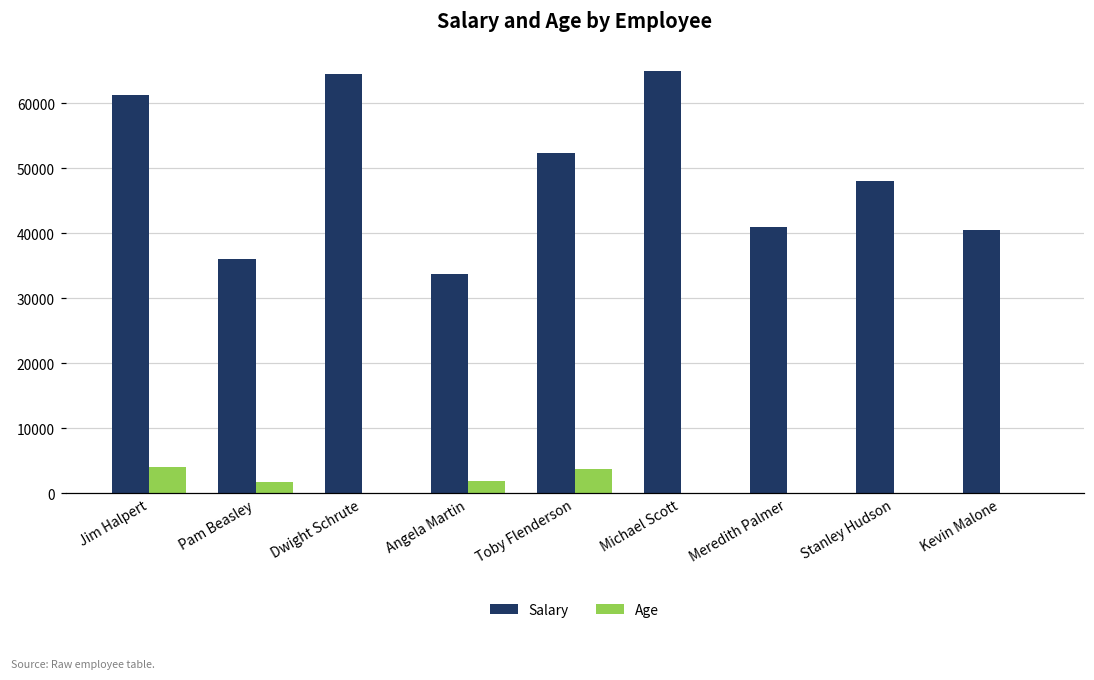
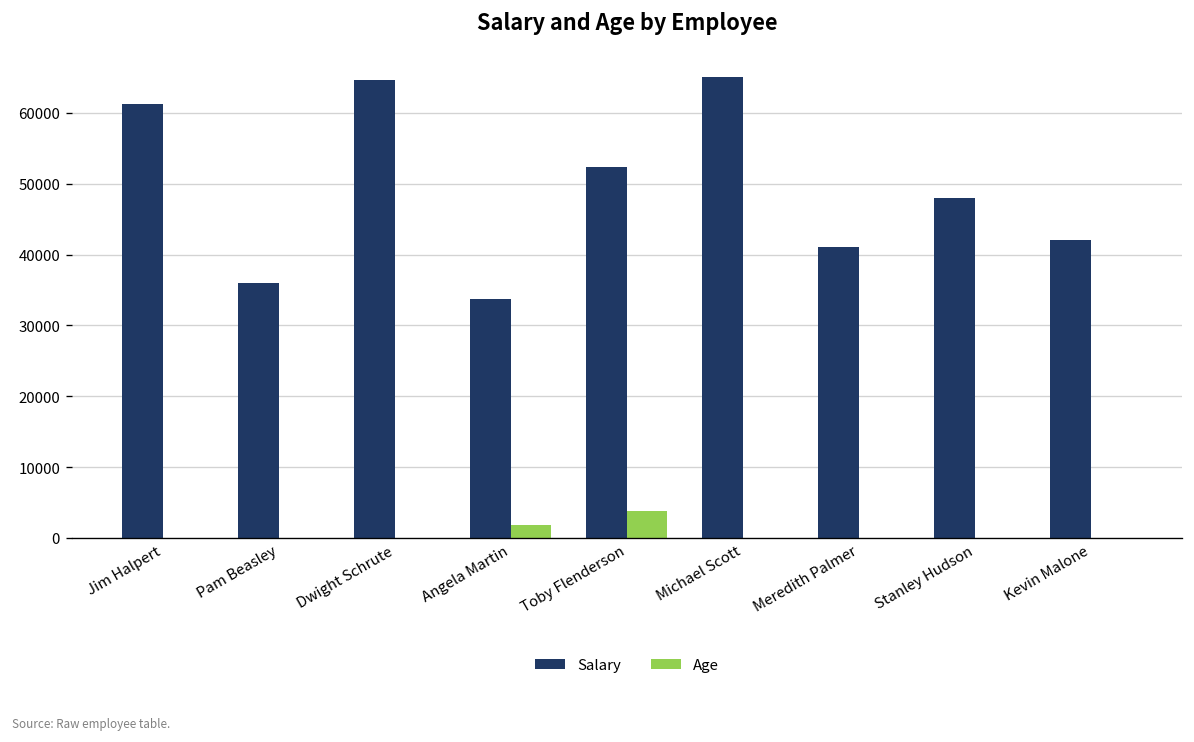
Age, Jim Halpert: 4000 -> 0
Age, Pam Beasley: 2000 -> 0
Salary, Kevin Malone: 40000 -> 42000
